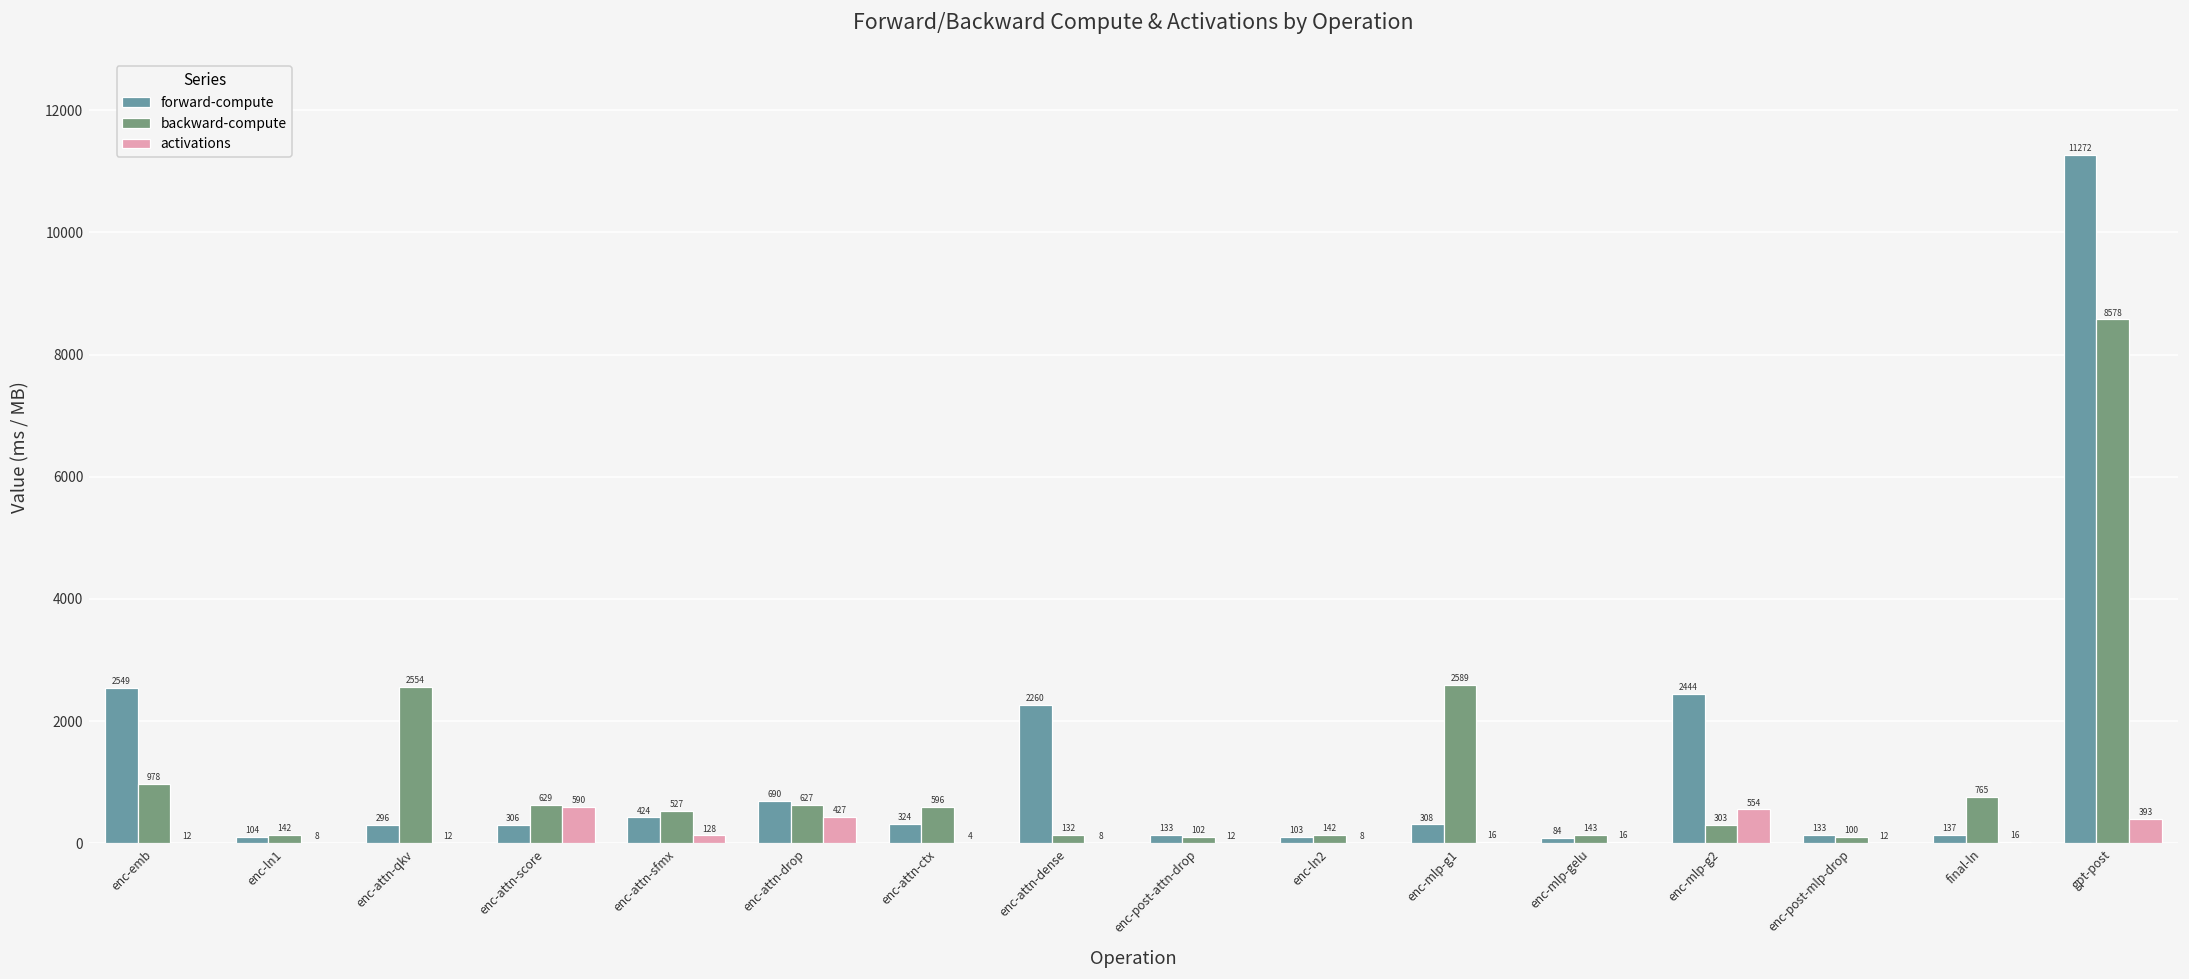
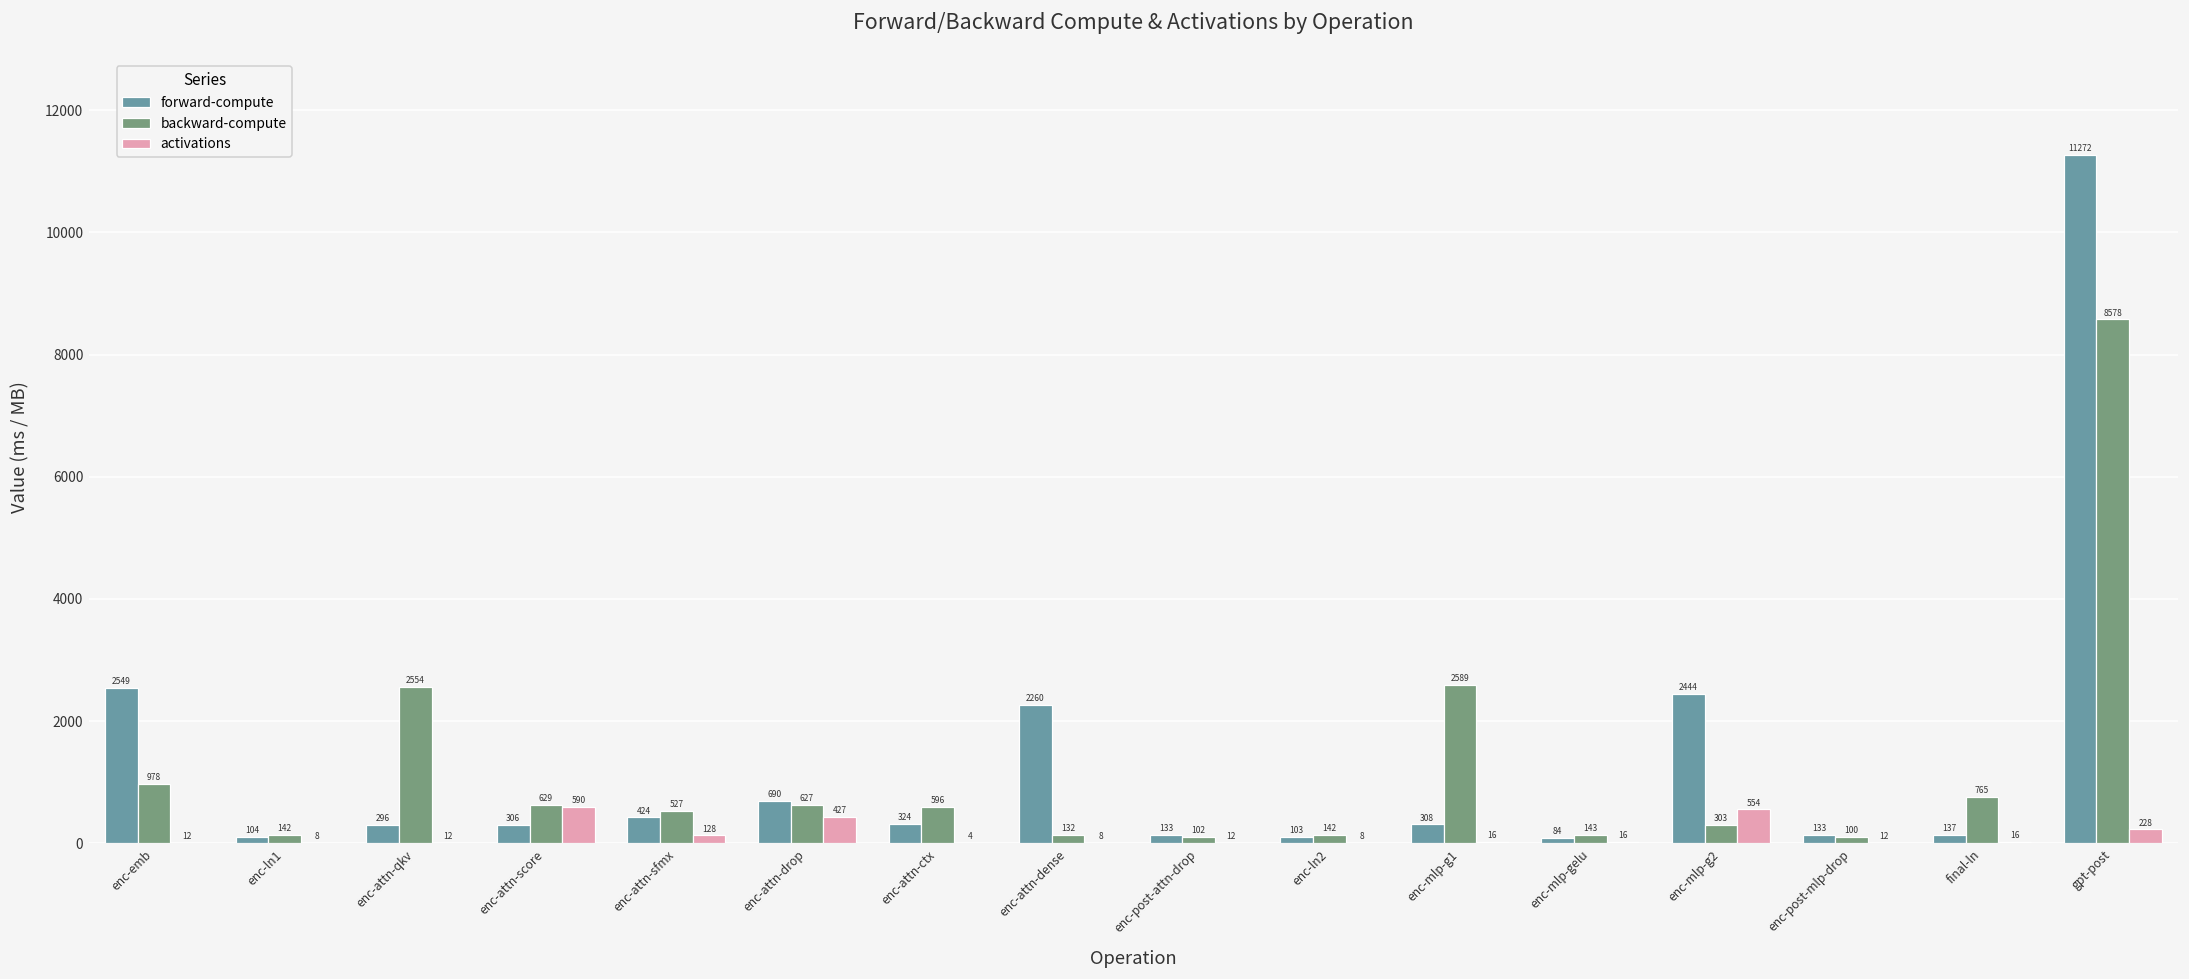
activations, gpt-post: 393 -> 228
